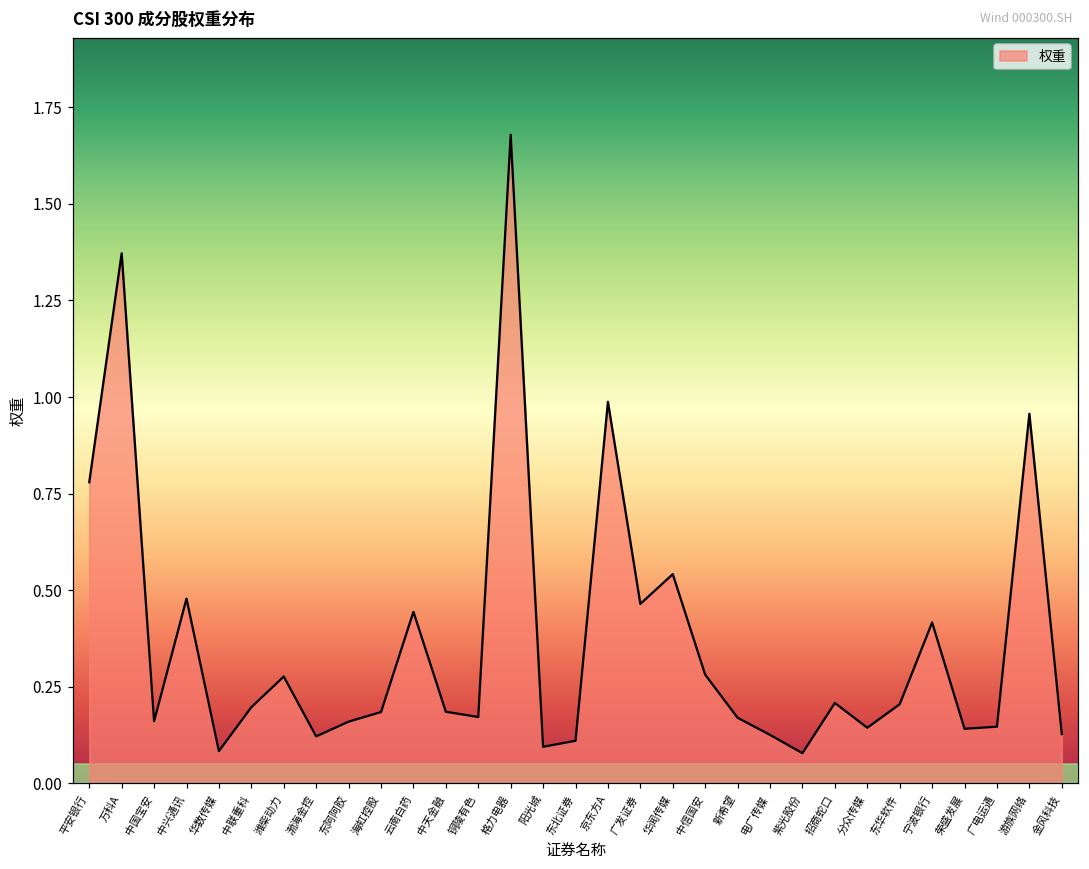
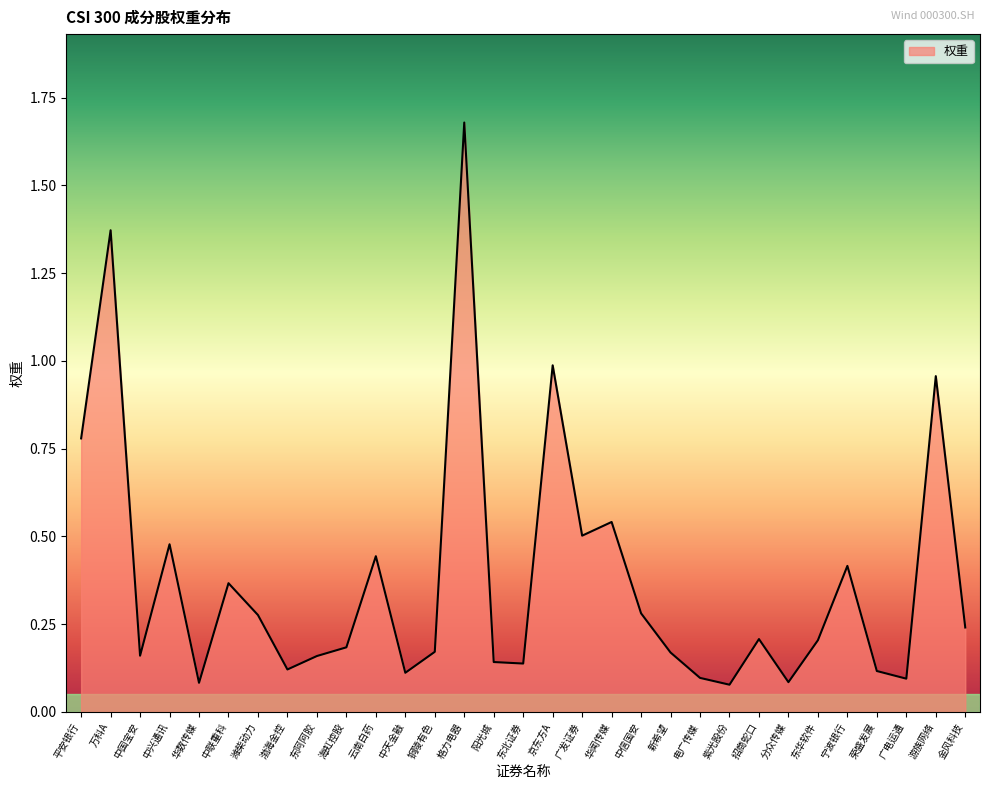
中联重科: 0.20 -> 0.37
中天金融: 0.18 -> 0.11
阳光城: 0.09 -> 0.14
东北证券: 0.11 -> 0.14
广发证券: 0.46 -> 0.50
电广传媒: 0.13 -> 0.10
分众传媒: 0.14 -> 0.08
荣盛发展: 0.14 -> 0.12
广电运通: 0.15 -> 0.09
金风科技: 0.13 -> 0.24
